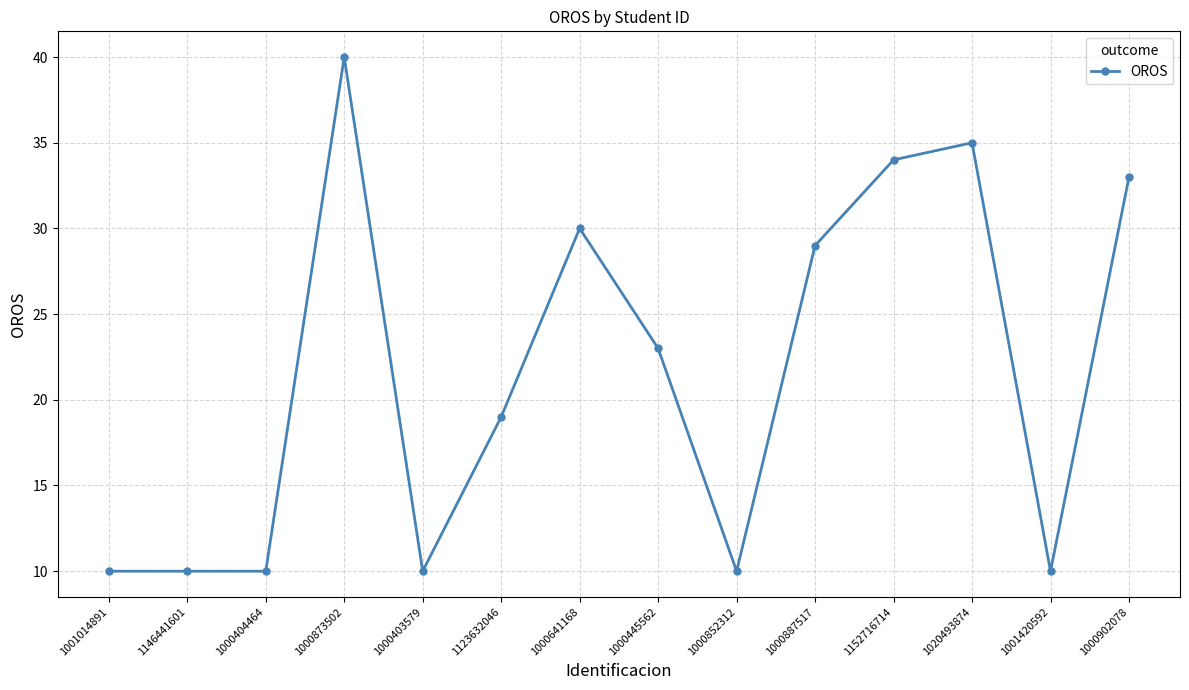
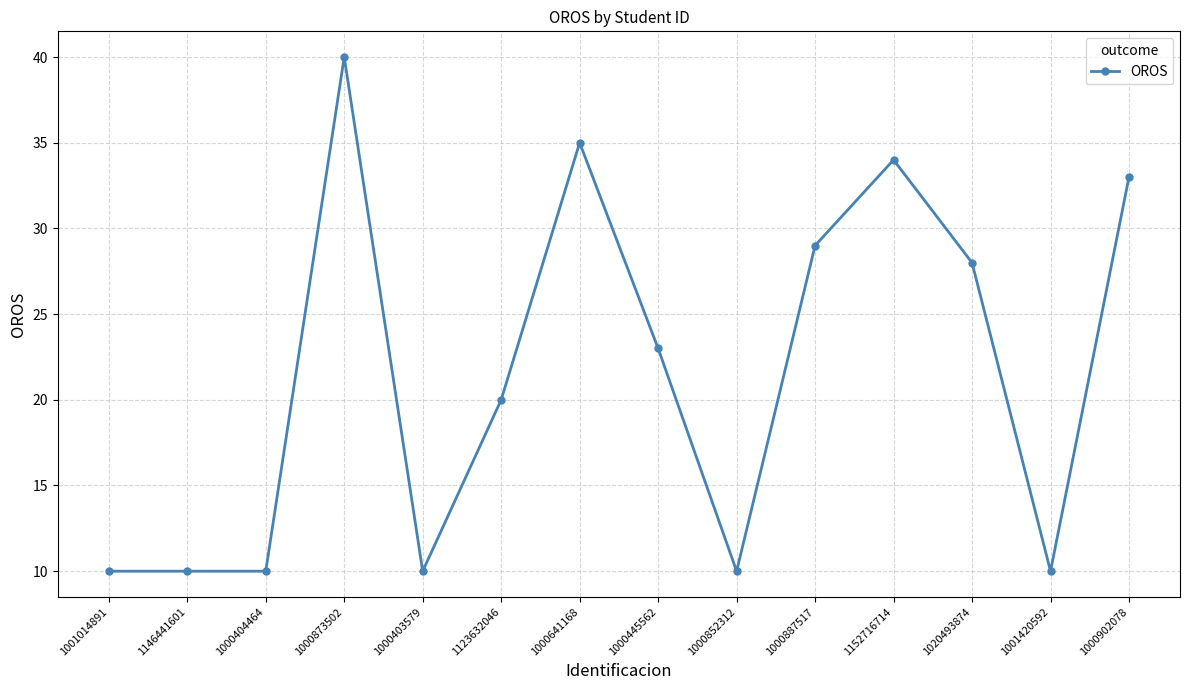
1123632046: 19 -> 20
1000641168: 30 -> 35
1020493874: 35 -> 28
